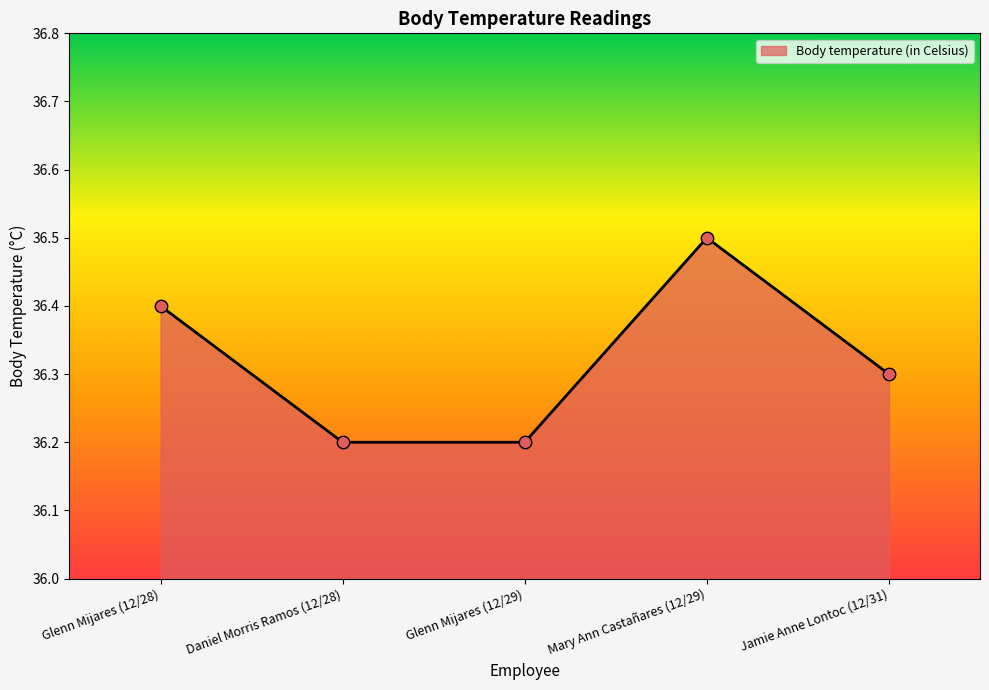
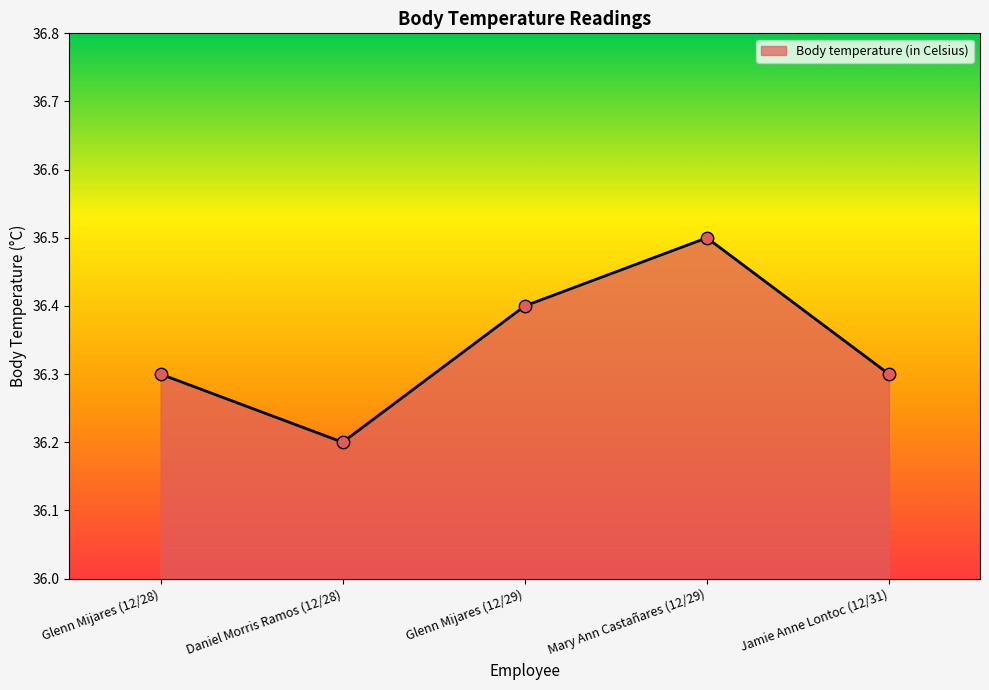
Glenn Mijares (12/28): 36.4 -> 36.3
Glenn Mijares (12/29): 36.2 -> 36.4
